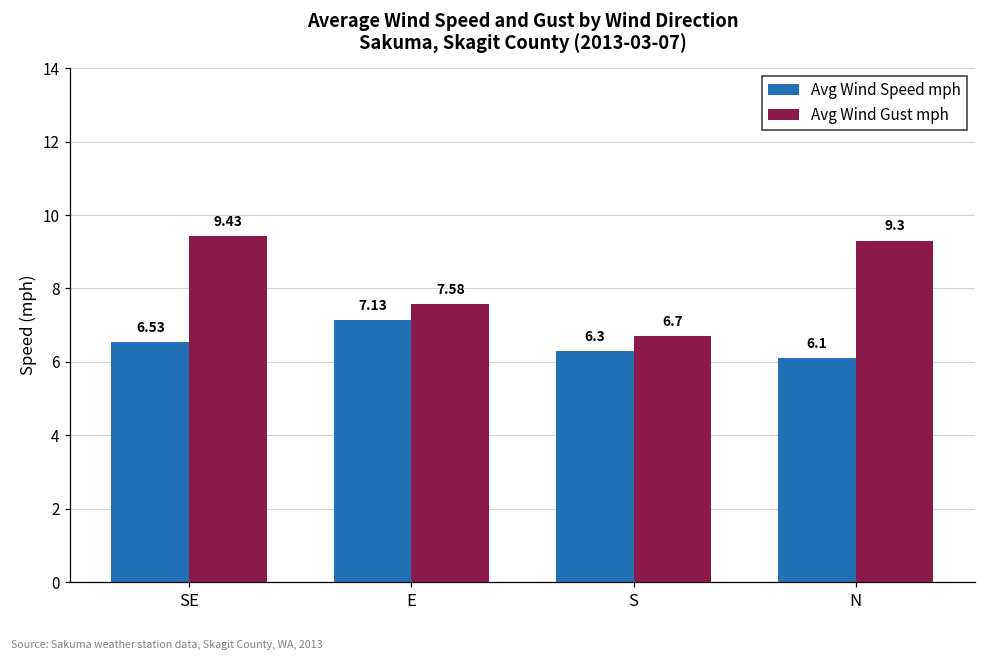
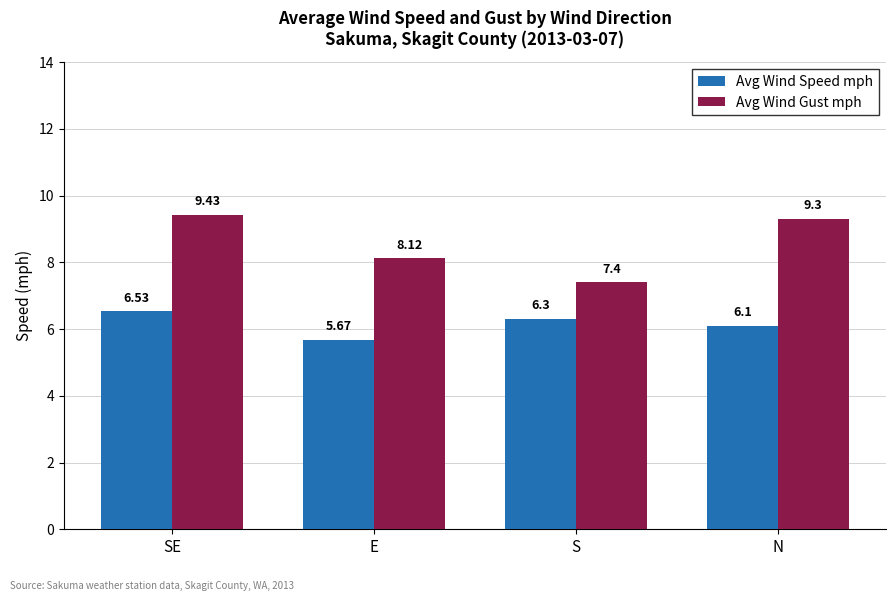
Avg Wind Speed mph, E: 7.13 -> 5.67
Avg Wind Gust mph, E: 7.58 -> 8.12
Avg Wind Gust mph, S: 6.7 -> 7.4
